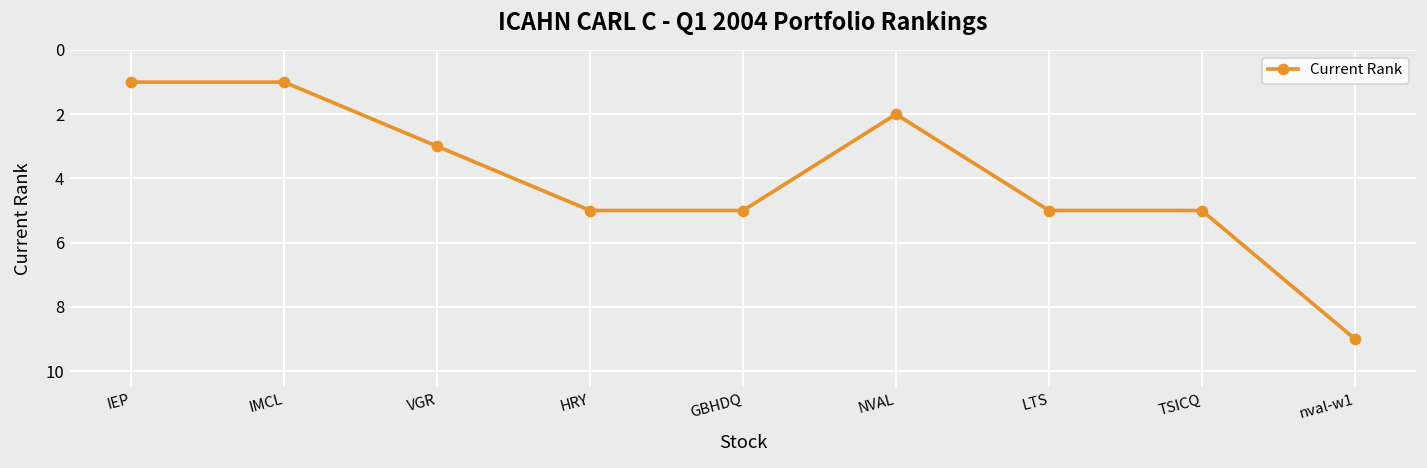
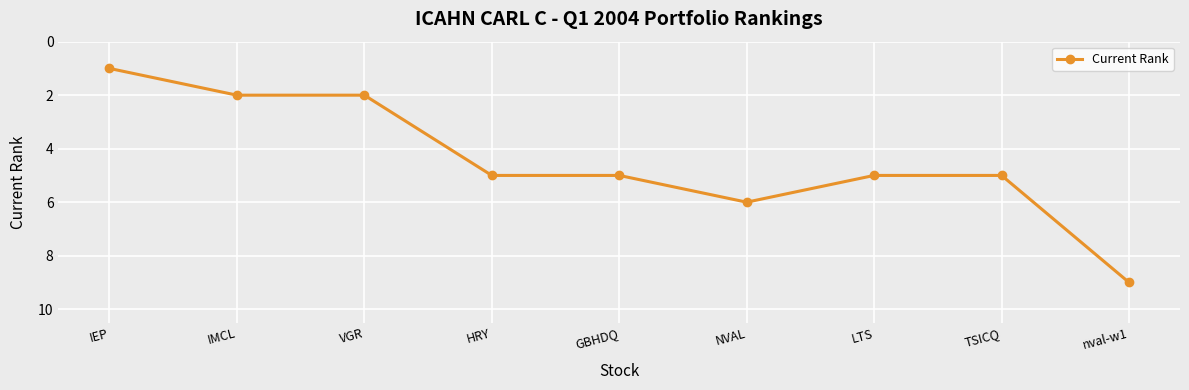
IMCL: 1 -> 2
VGR: 3 -> 2
NVAL: 2 -> 6
